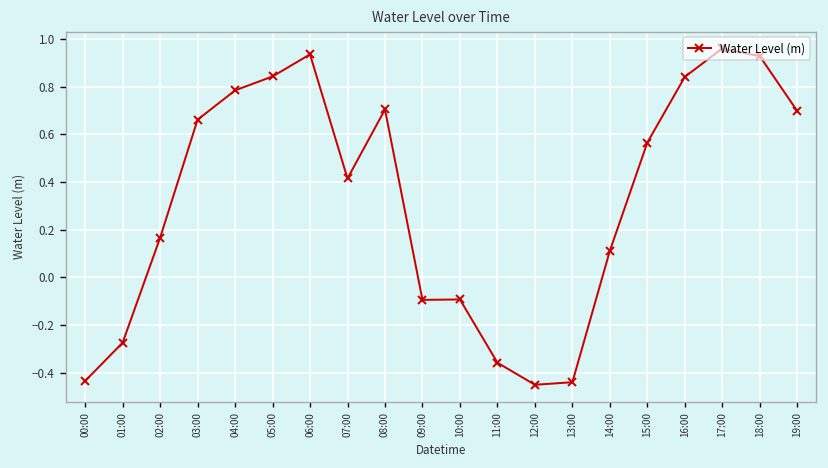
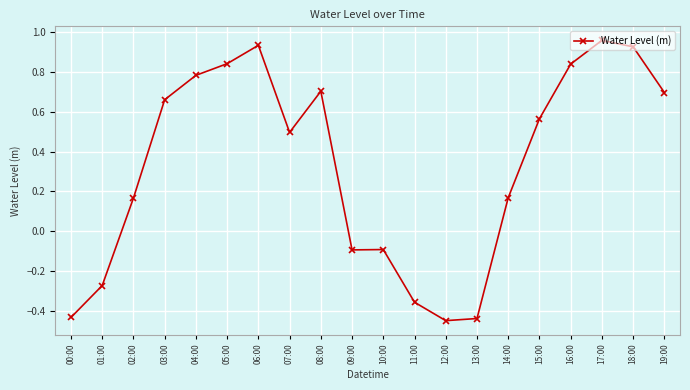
07:00: 0.41 -> 0.50
14:00: 0.11 -> 0.17
